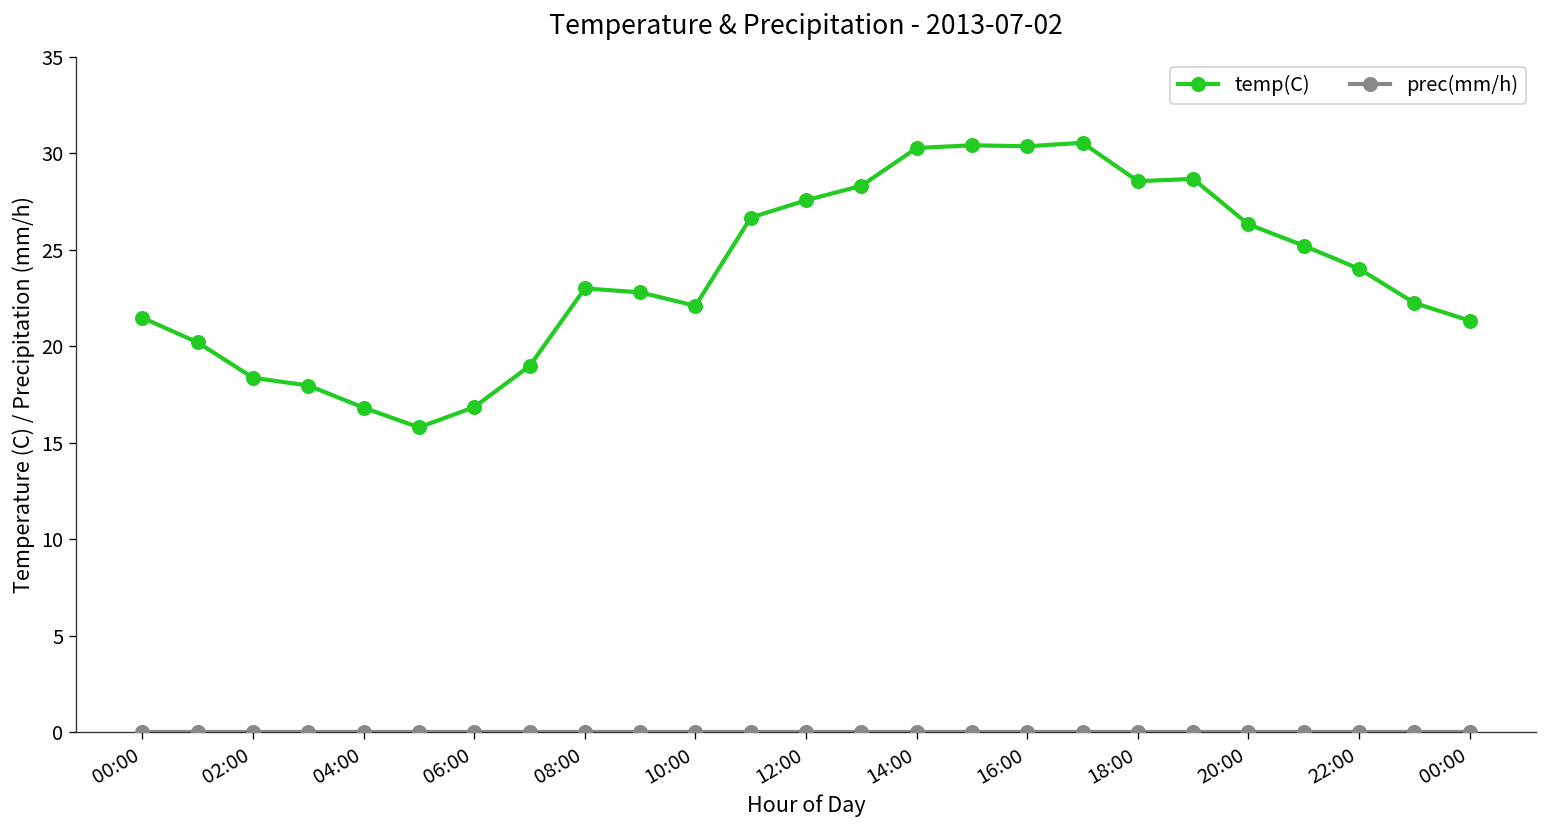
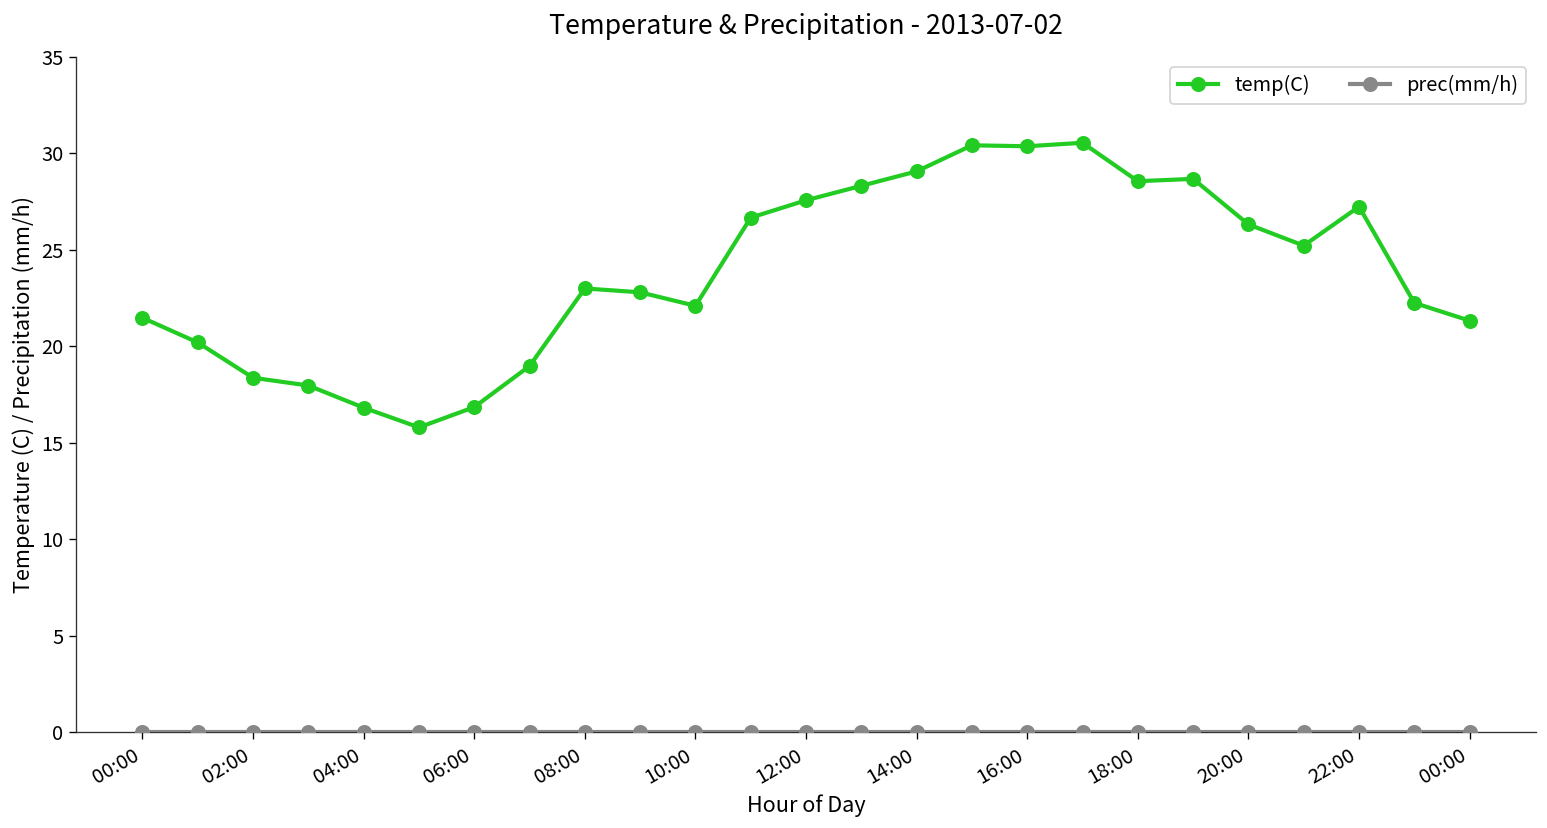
temp(C), 14:00: 30.3 -> 29.1
temp(C), 22:00: 24.0 -> 27.2
